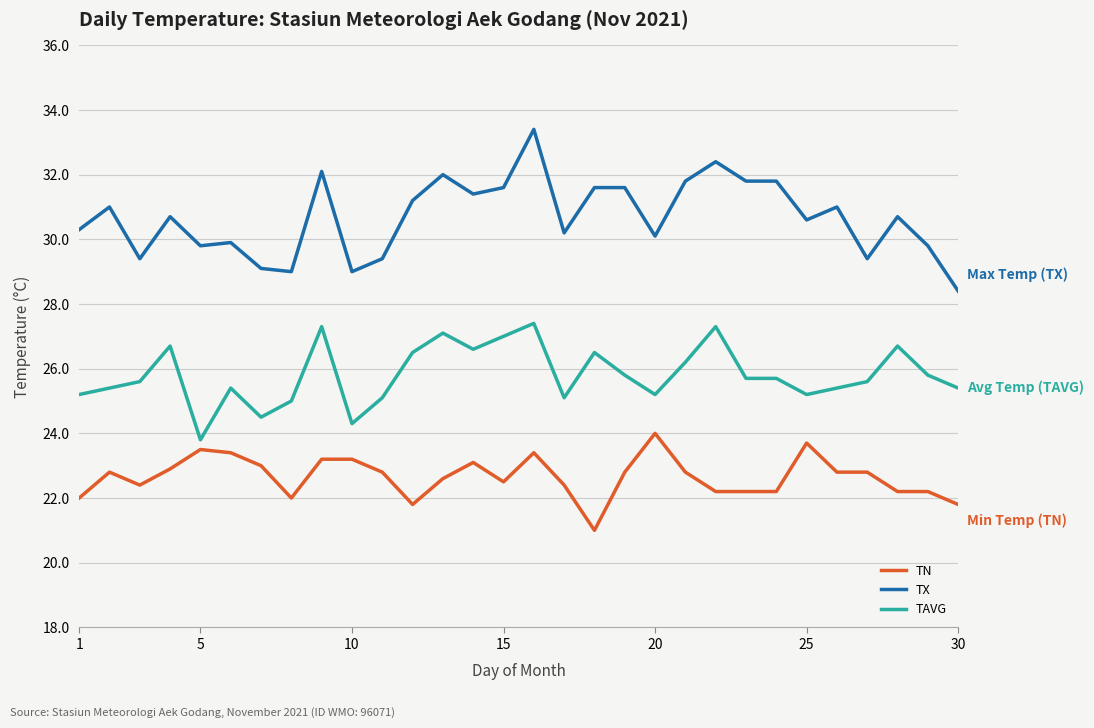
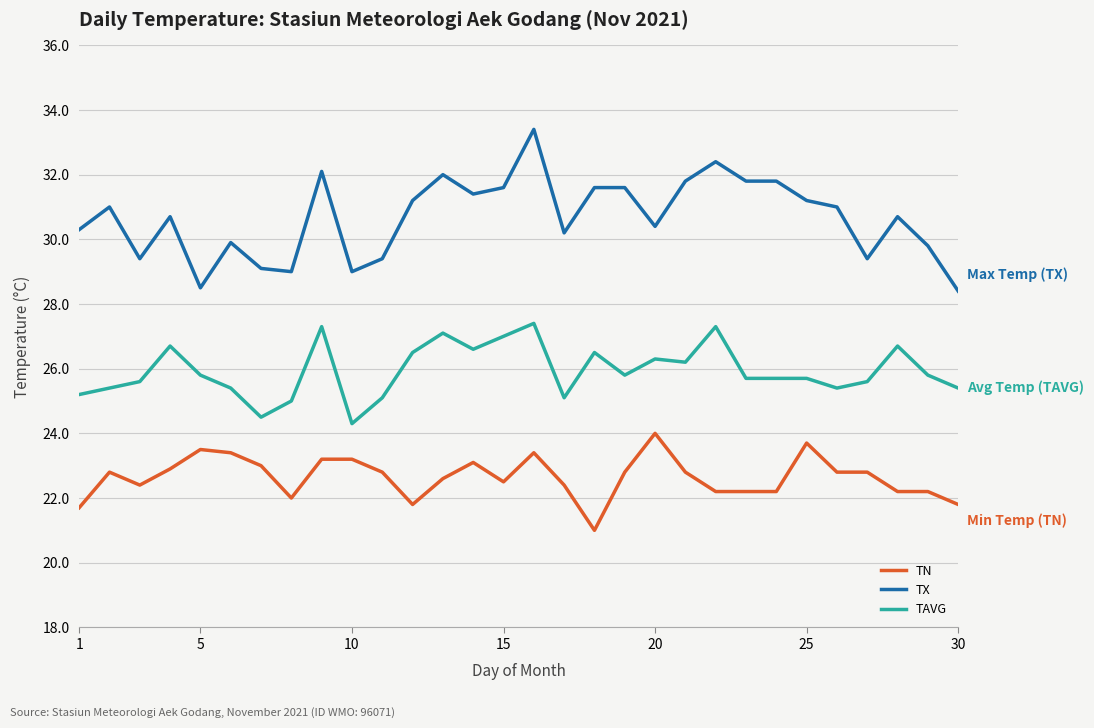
TN, 1: 22.0 -> 21.7
TX, 5: 29.8 -> 28.5
TAVG, 5: 23.8 -> 25.8
TX, 20: 30.1 -> 30.4
TAVG, 20: 25.2 -> 26.3
TX, 25: 30.6 -> 31.2
TAVG, 25: 25.2 -> 25.7
